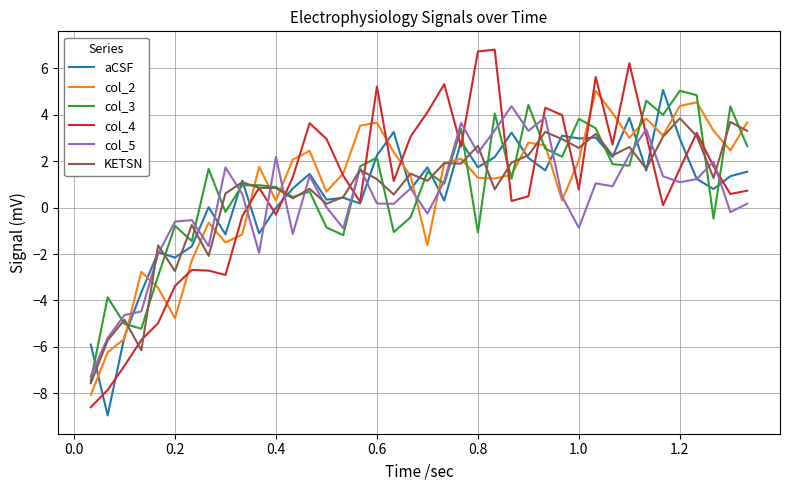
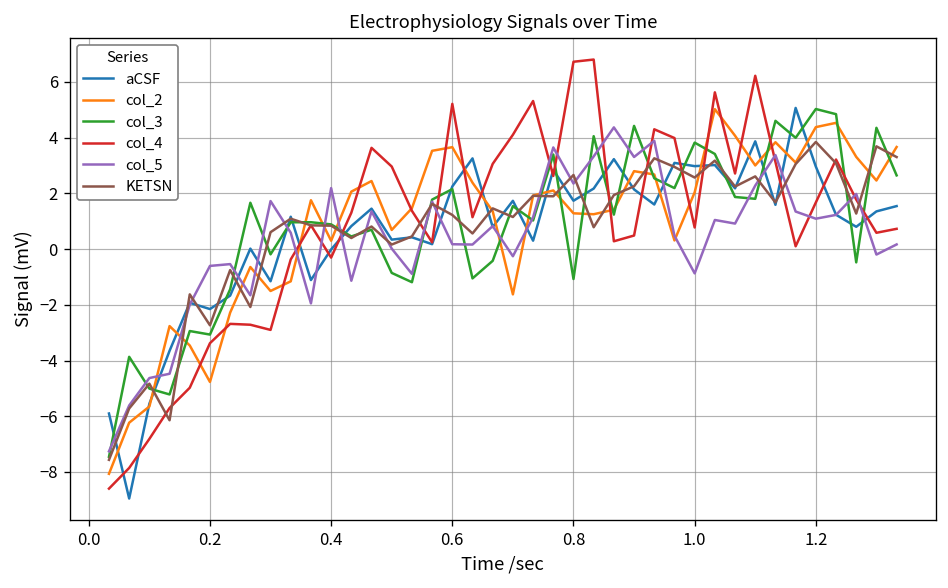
col_3, 0.2: -0.8 -> -3.1
